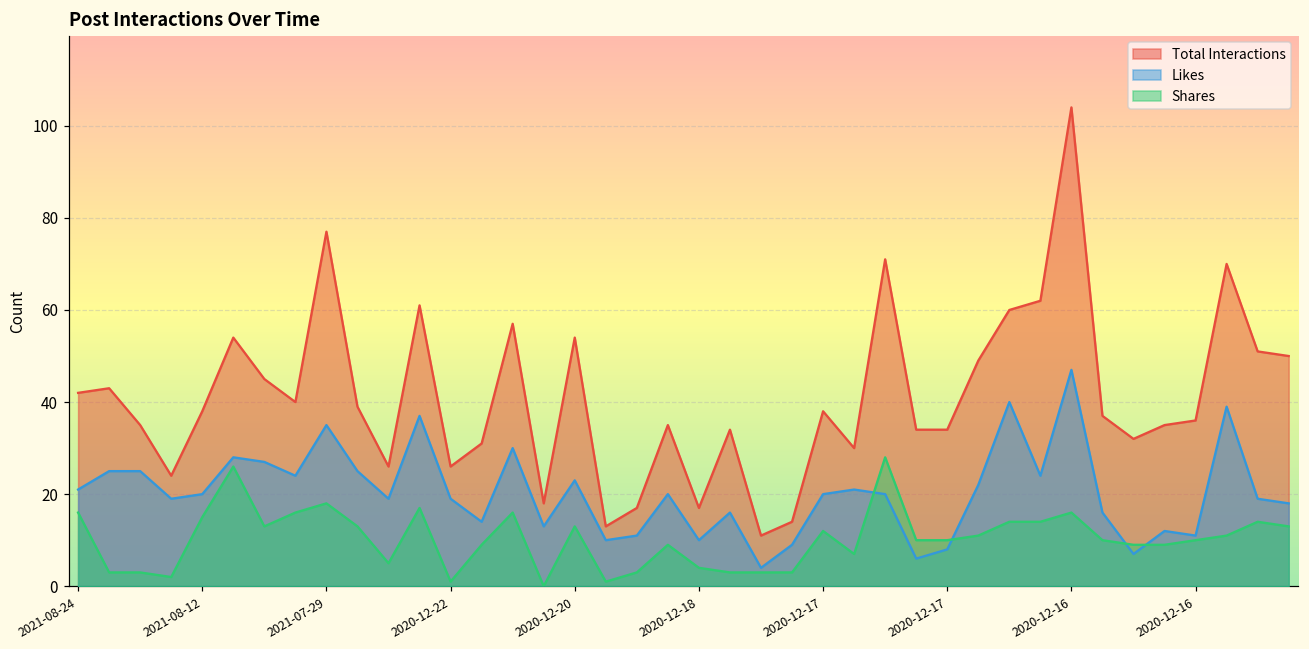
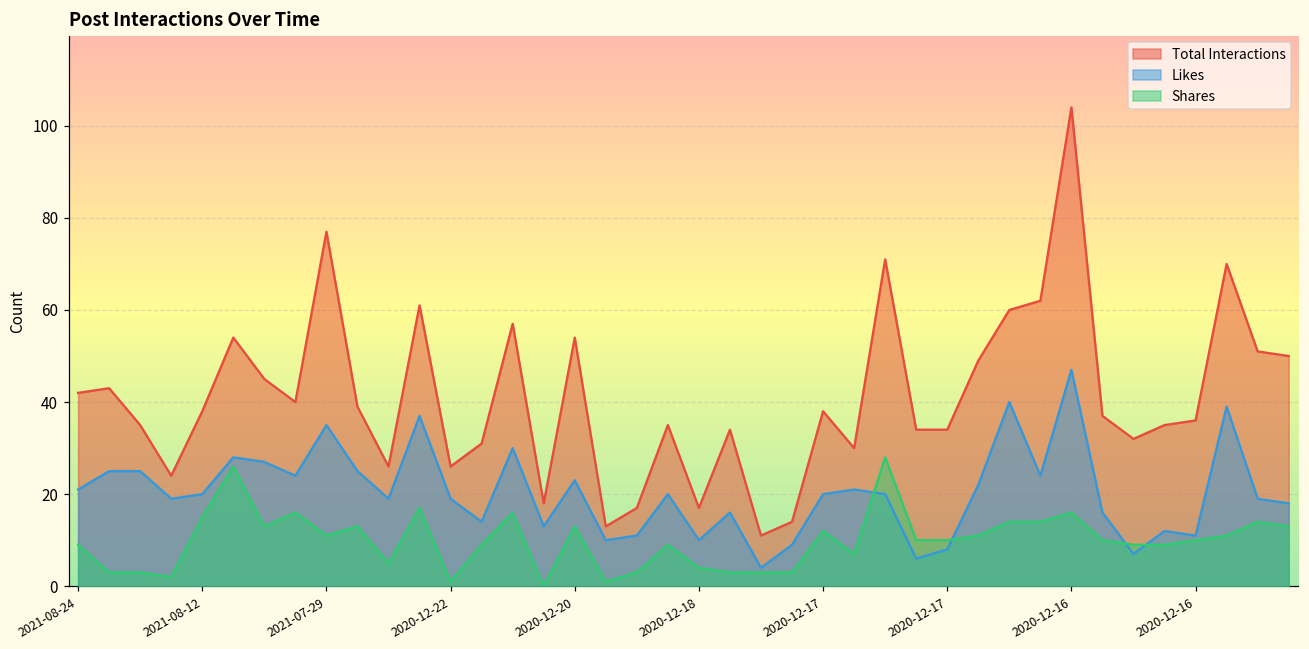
Shares, 2021-08-24: 16 -> 9
Shares, 2021-07-29: 18 -> 11
